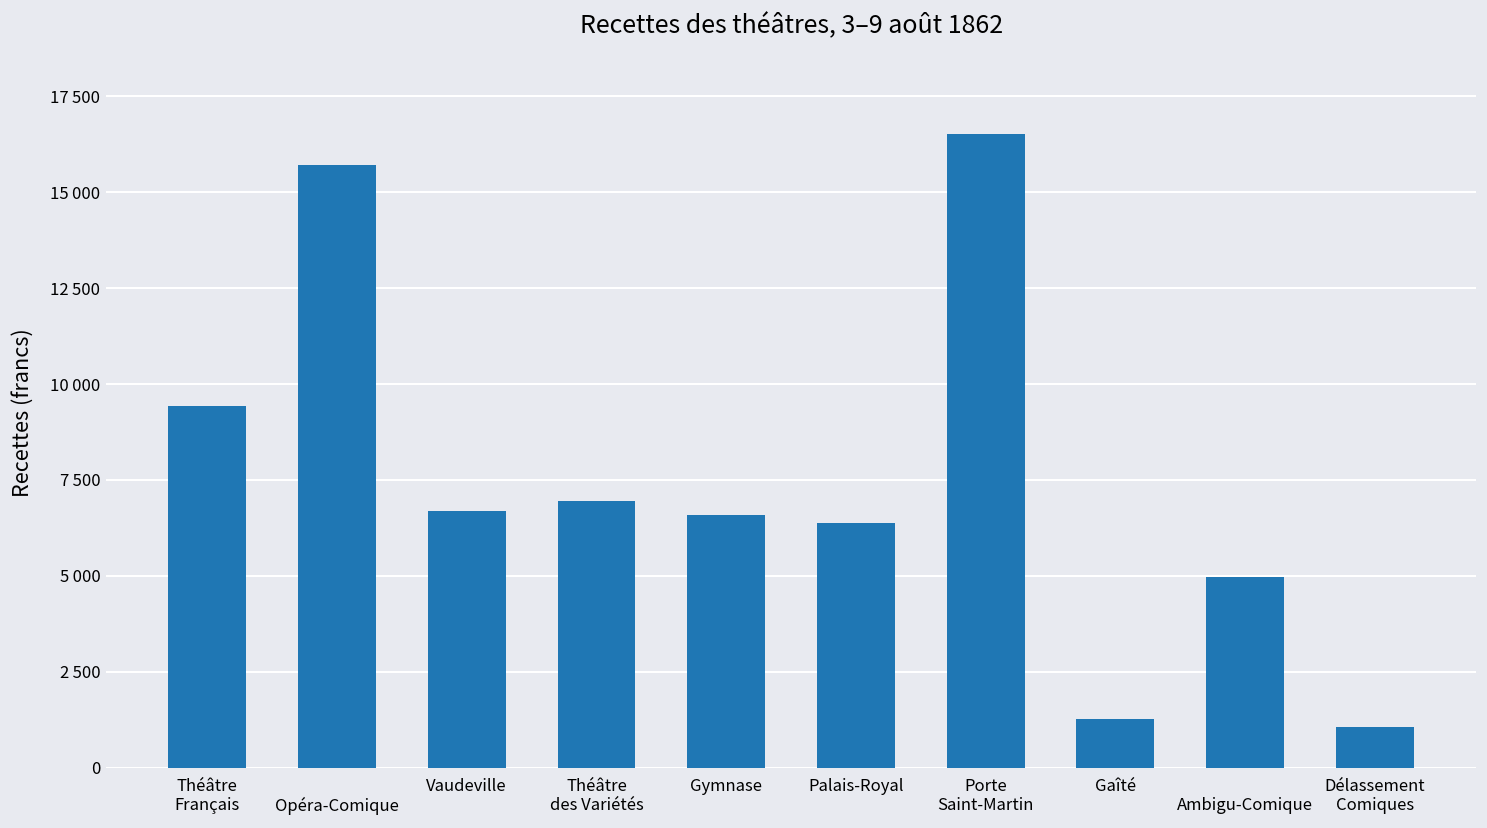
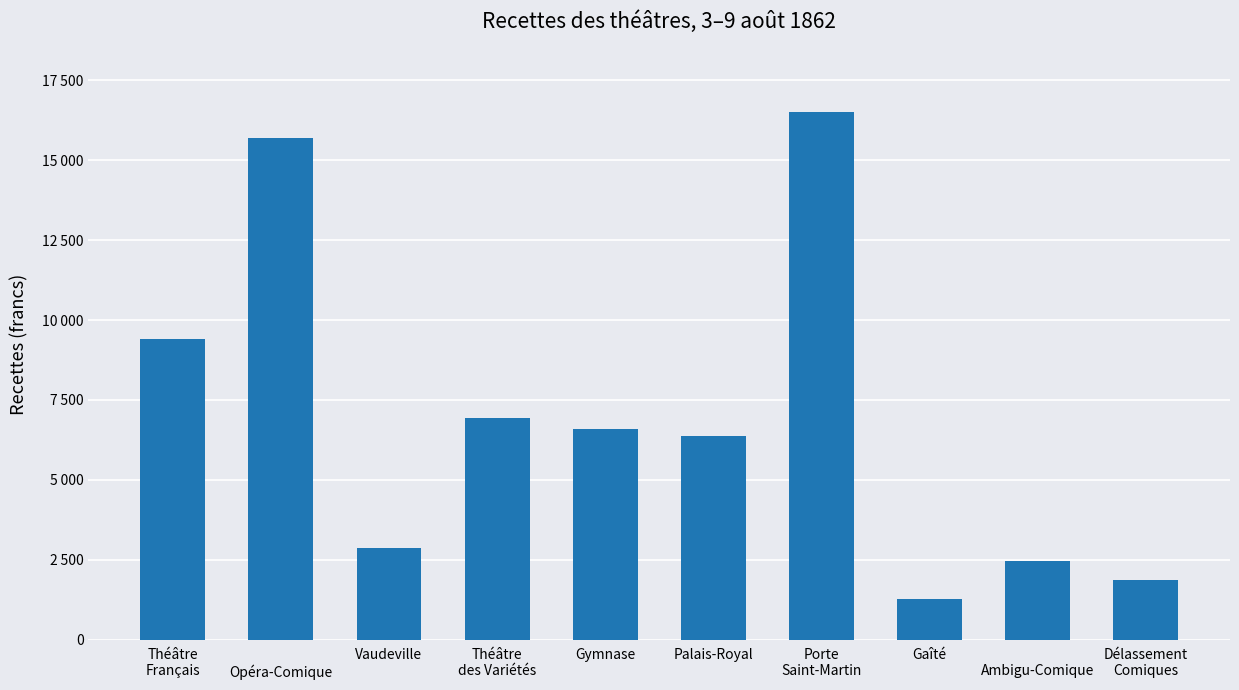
Vaudeville: 6700 -> 2900
Ambigu-Comique: 5000 -> 2500
Délassement Comiques: 1100 -> 1900
